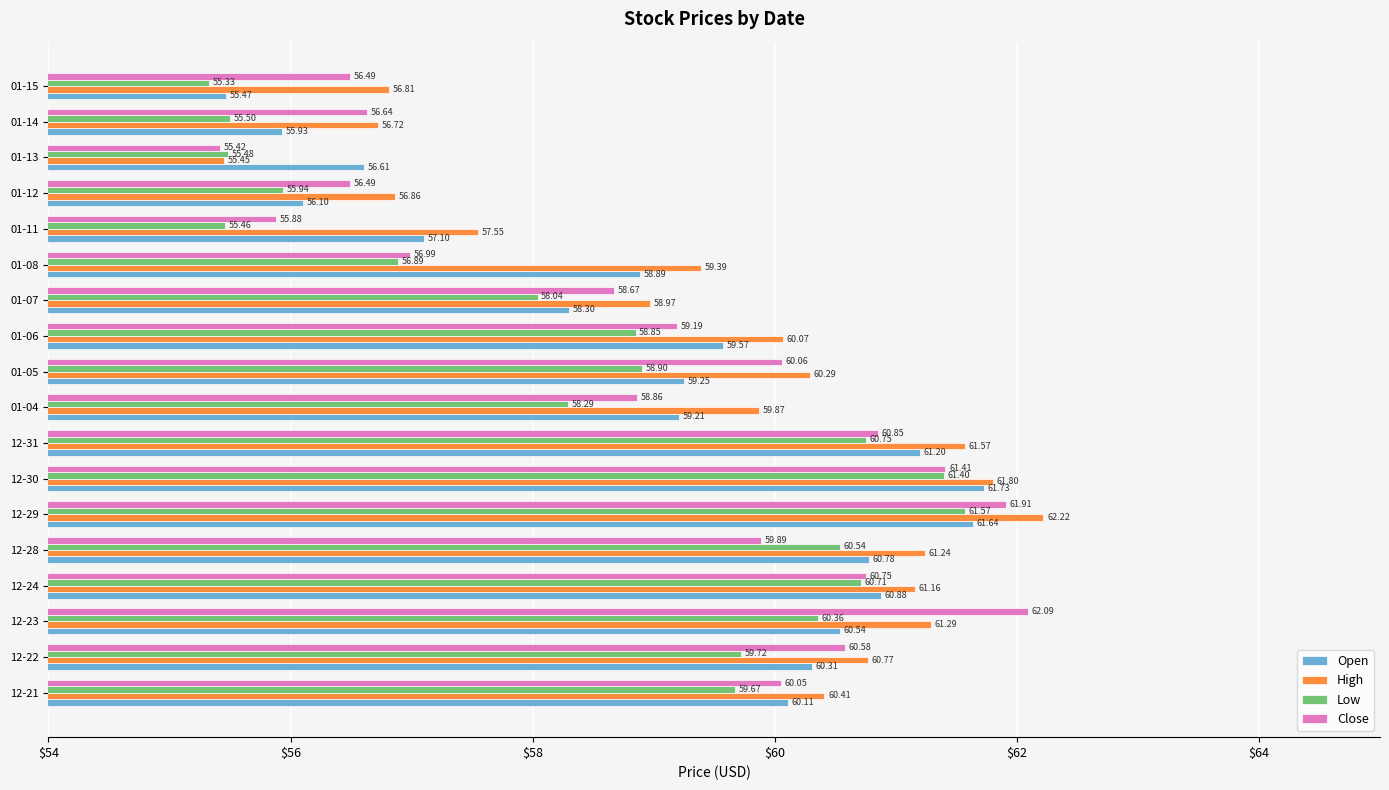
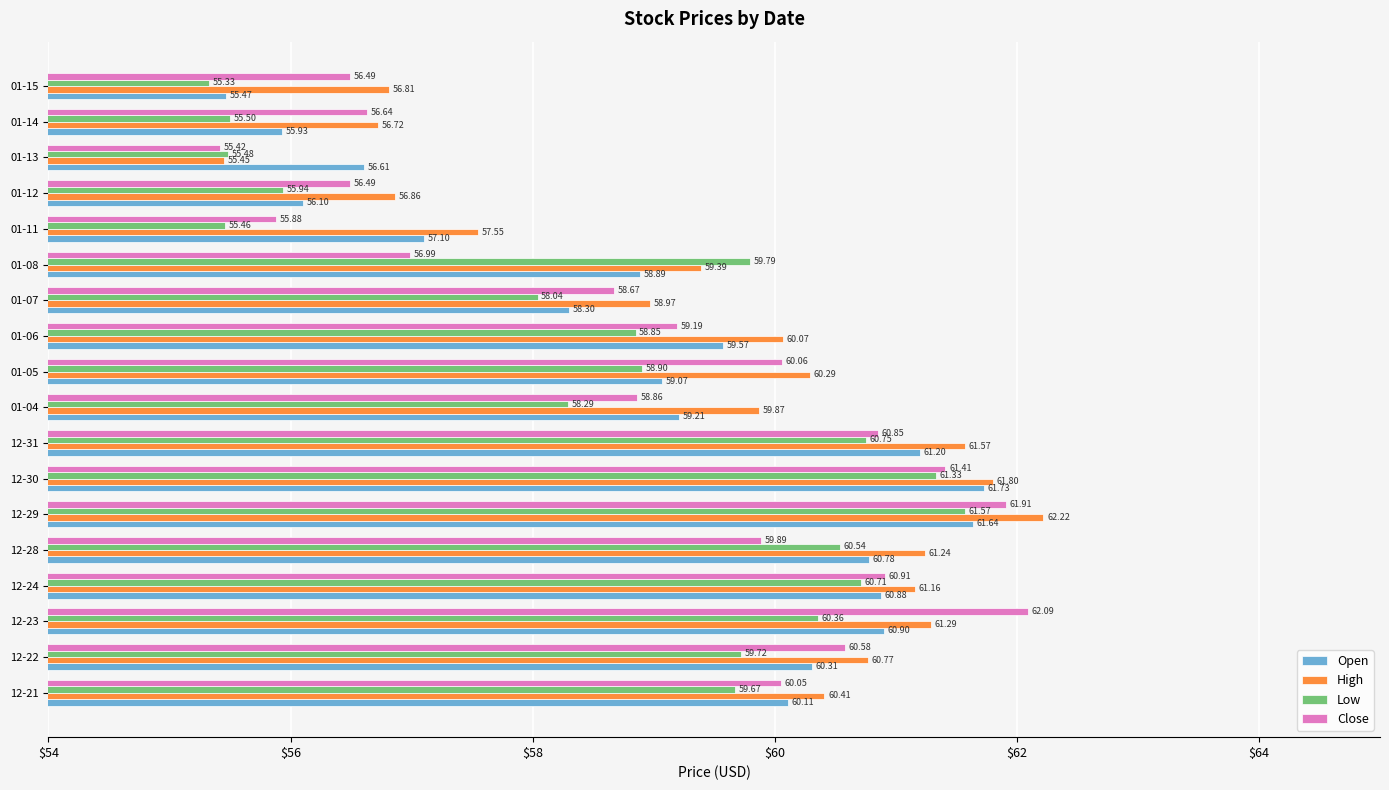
Low, 01-08: 56.89 -> 59.79
Open, 01-05: 59.25 -> 59.07
Low, 12-30: 61.40 -> 61.33
Close, 12-24: 60.75 -> 60.91
Open, 12-23: 60.54 -> 60.90
